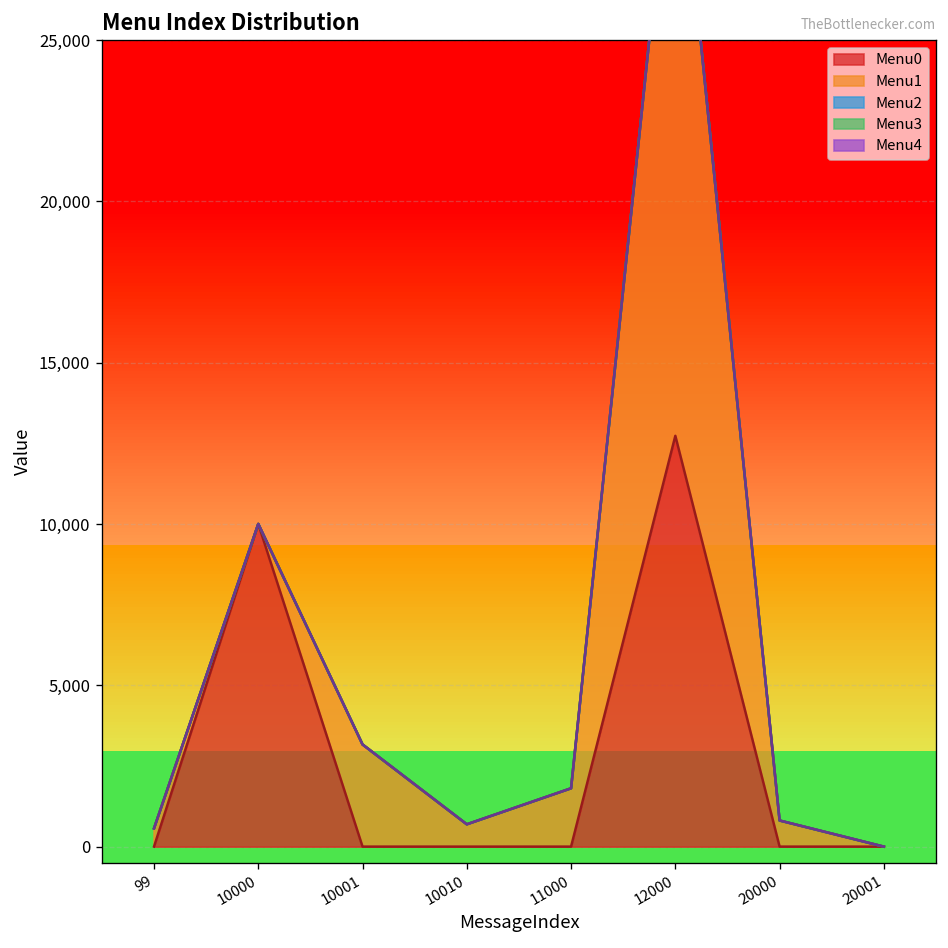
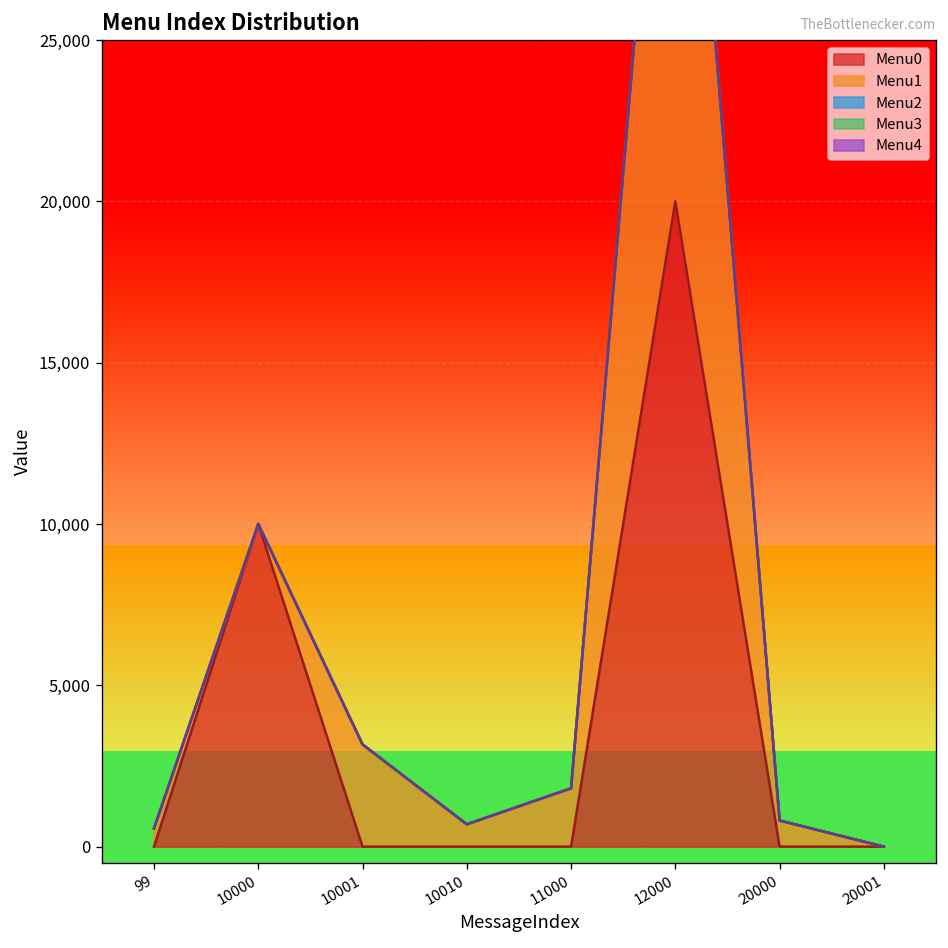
Menu0, 12000: 12,700 -> 20,000
